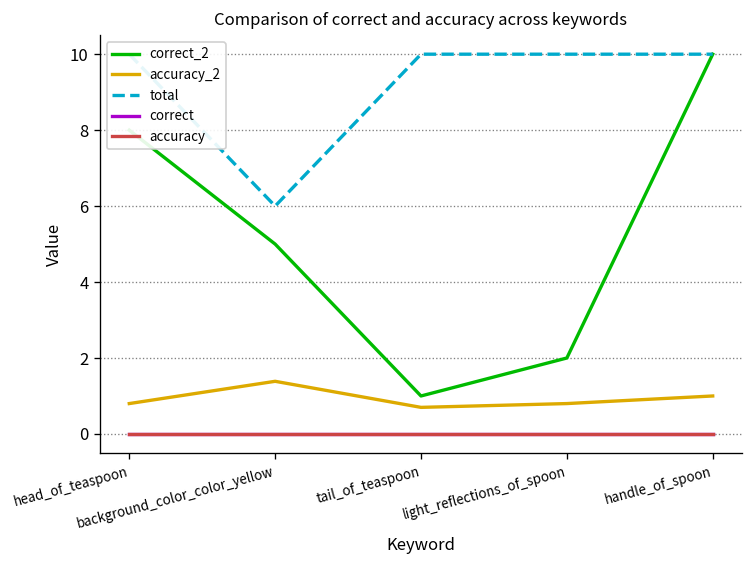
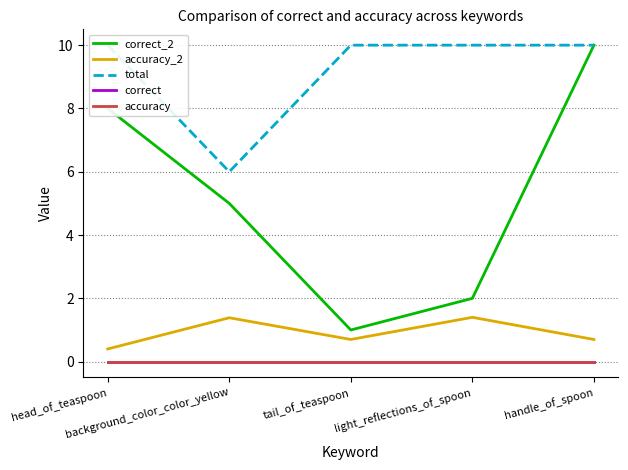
accuracy_2, head_of_teaspoon: 0.8 -> 0.4
accuracy_2, light_reflections_of_spoon: 0.8 -> 1.4
accuracy_2, handle_of_spoon: 1.0 -> 0.7
